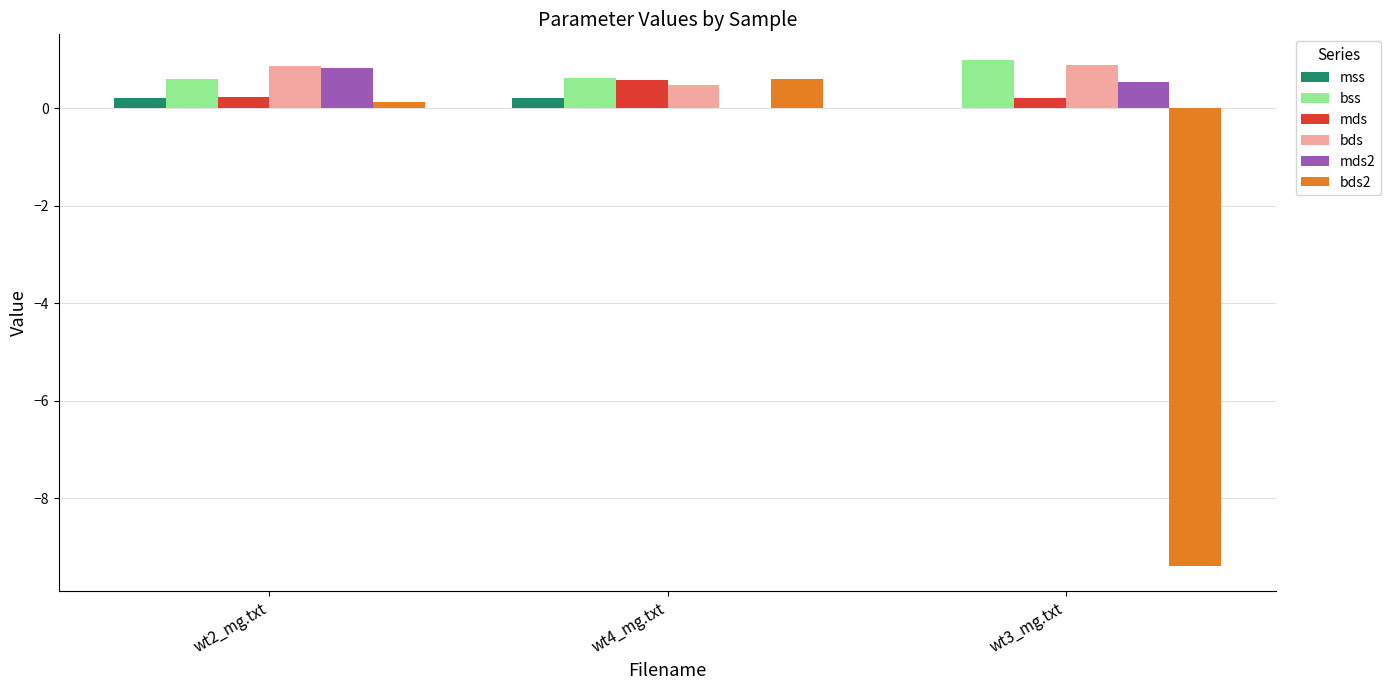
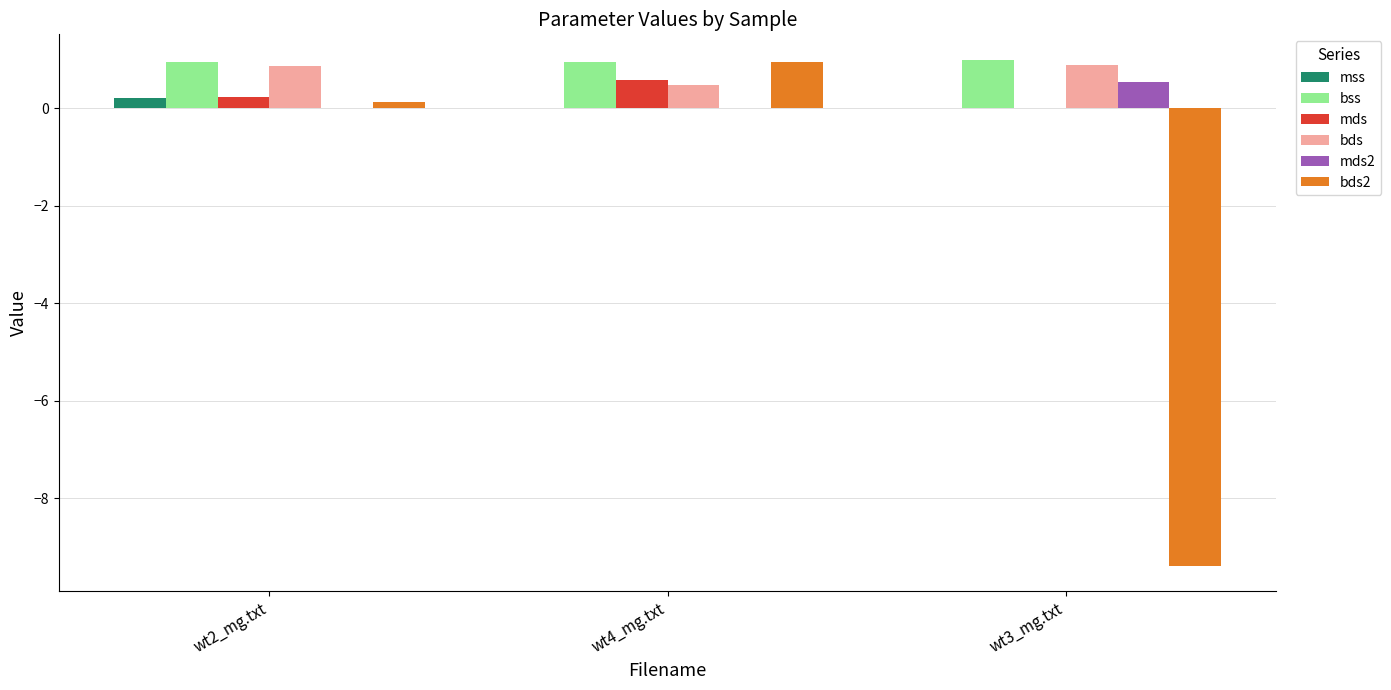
bss, wt2_mg.txt: 0.6 -> 0.9
mds2, wt2_mg.txt: 0.8 -> 0.0
mss, wt4_mg.txt: 0.2 -> 0.0
bss, wt4_mg.txt: 0.6 -> 1.0
bds2, wt4_mg.txt: 0.6 -> 1.0
mds, wt3_mg.txt: 0.2 -> 0.0
